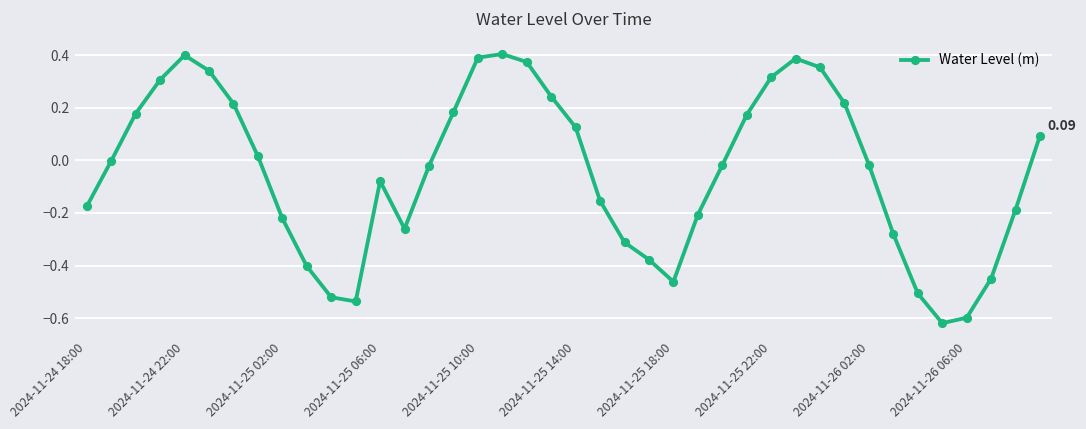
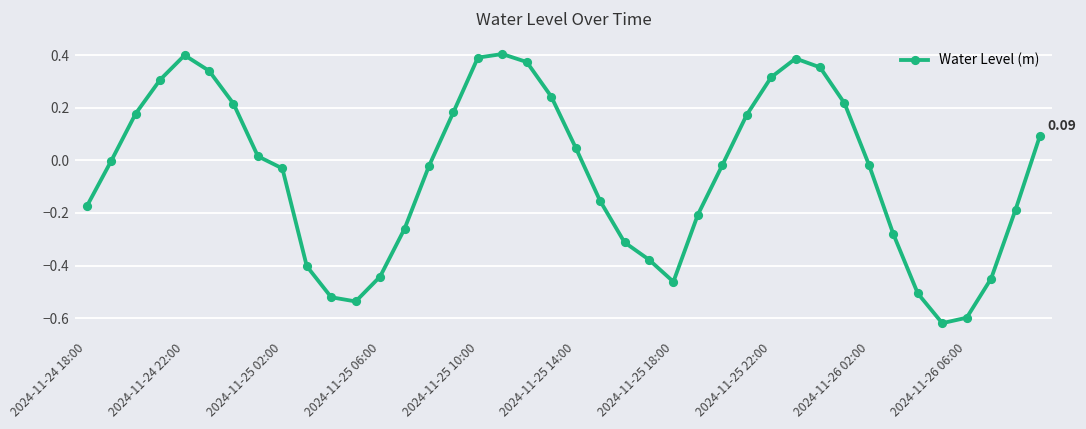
2024-11-25 02:00: -0.22 -> -0.03
2024-11-25 06:00: -0.08 -> -0.44
2024-11-25 14:00: 0.13 -> 0.05
